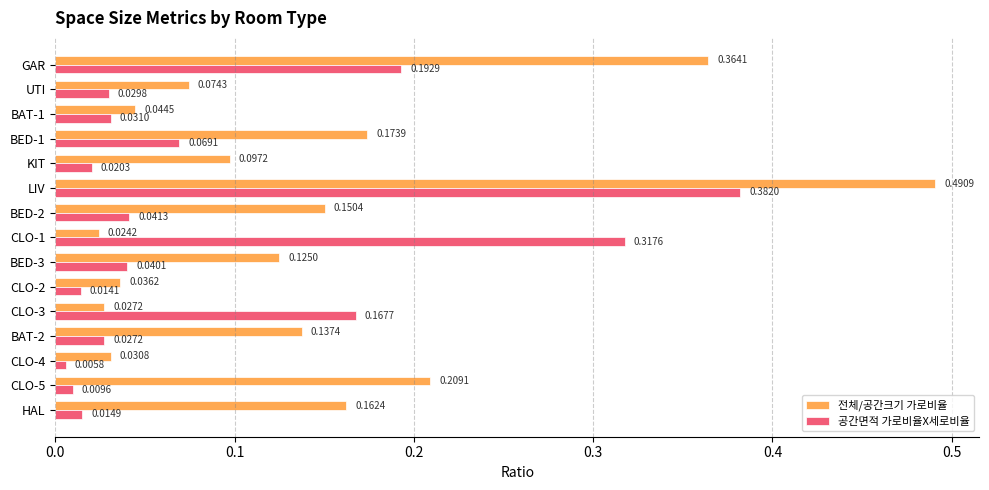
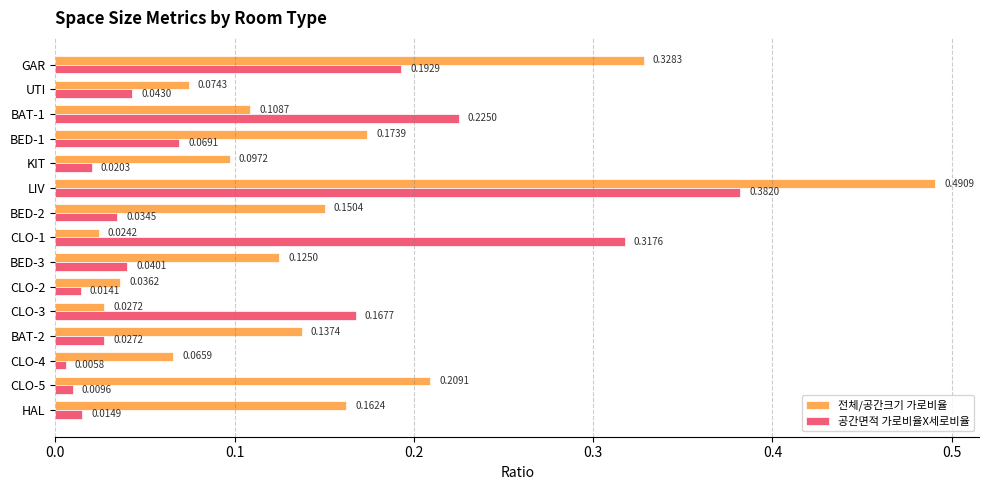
전체/공간크기 가로비율, GAR: 0.3641 -> 0.3283
공간면적 가로비율X세로비율, UTI: 0.0298 -> 0.0430
전체/공간크기 가로비율, BAT-1: 0.0445 -> 0.1087
공간면적 가로비율X세로비율, BAT-1: 0.0310 -> 0.2250
공간면적 가로비율X세로비율, BED-2: 0.0413 -> 0.0345
전체/공간크기 가로비율, CLO-4: 0.0308 -> 0.0659
